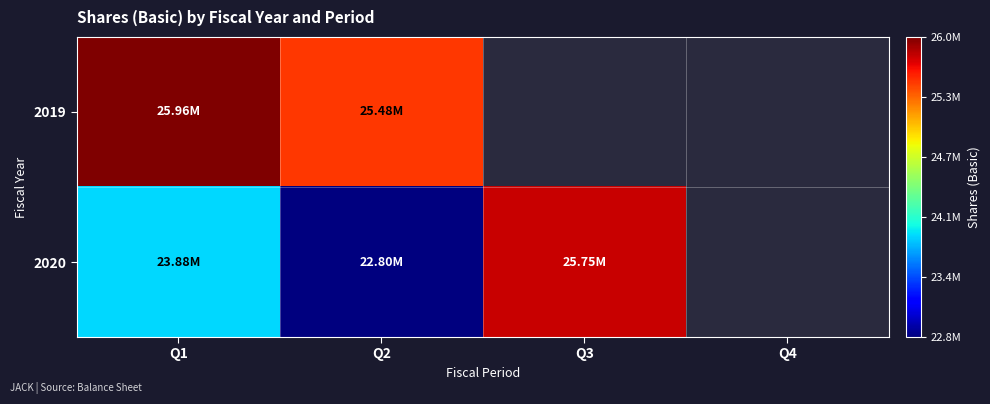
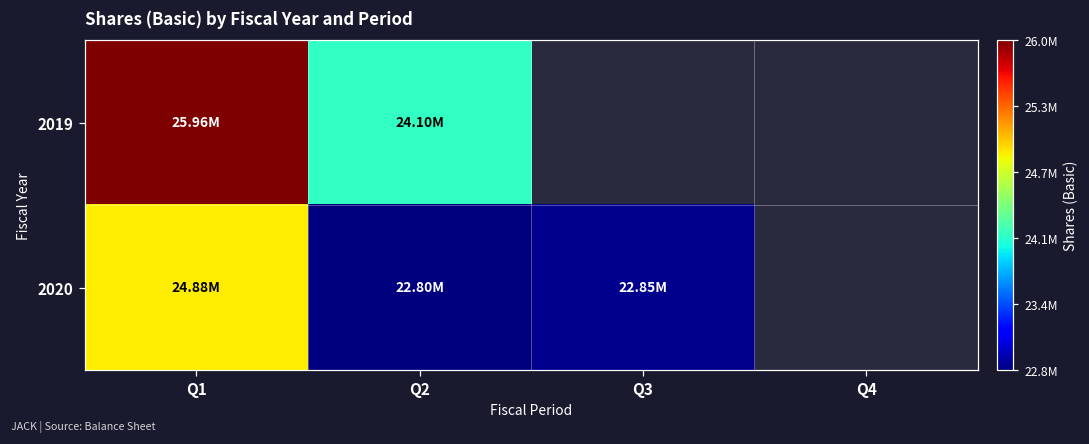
2019, Q2: 25.48M -> 24.10M
2020, Q1: 23.88M -> 24.88M
2020, Q3: 25.75M -> 22.85M
